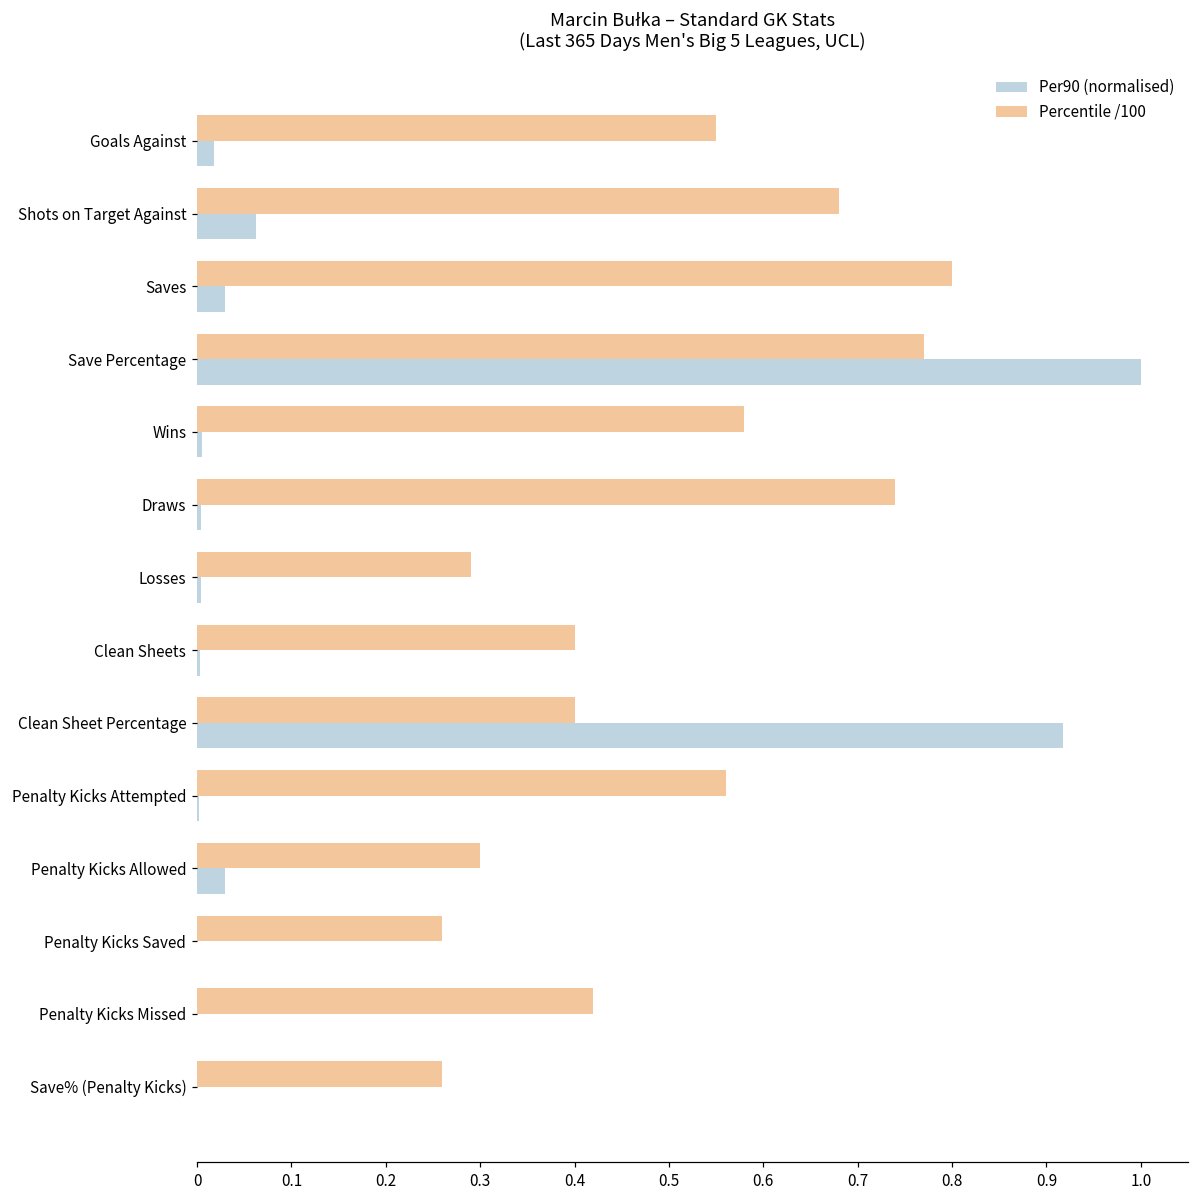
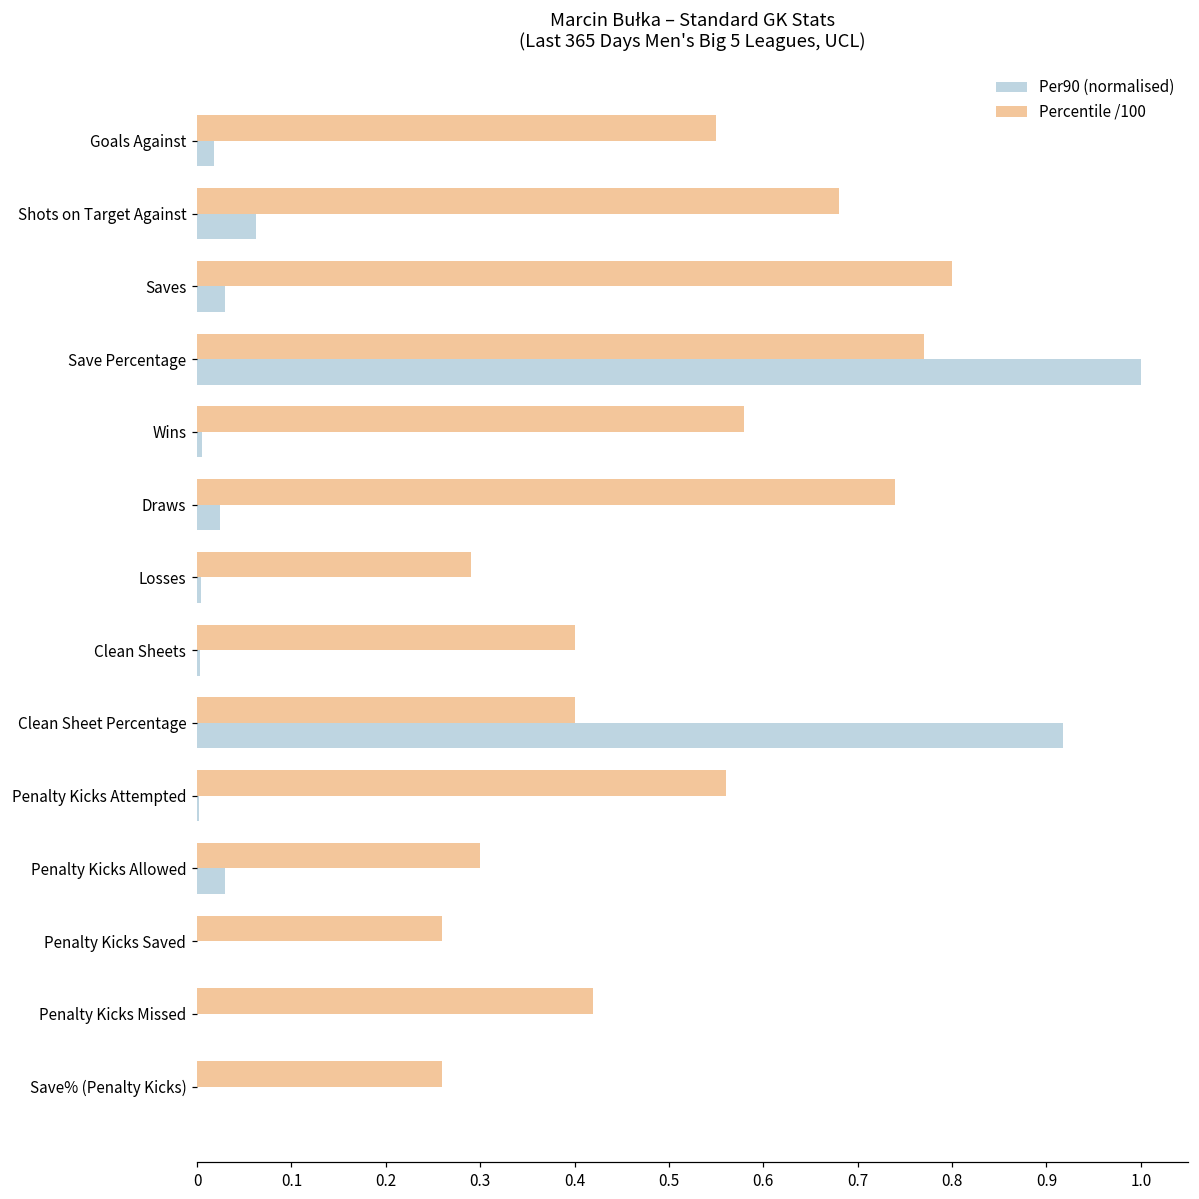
Per90 (normalised), Draws: 0.00 -> 0.02
